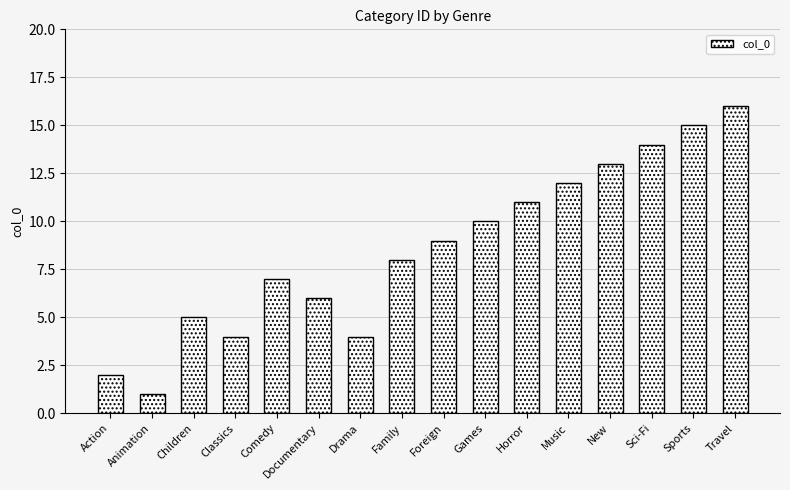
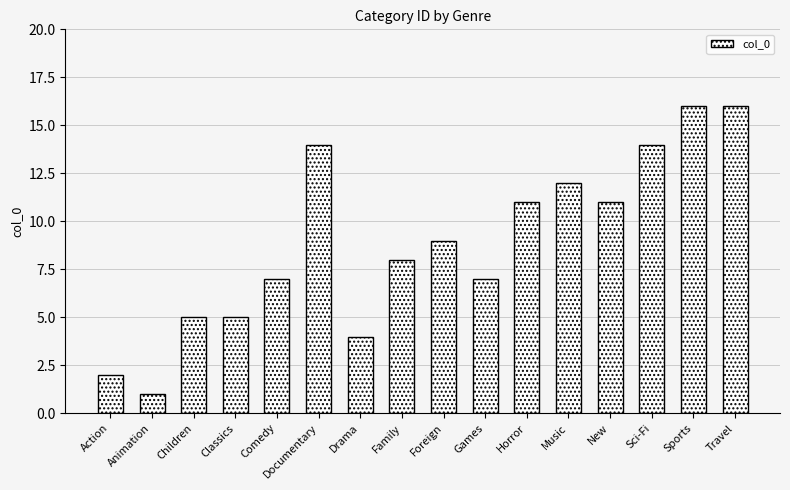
Classics: 4 -> 5
Documentary: 6 -> 14
Games: 10 -> 7
New: 13 -> 11
Sports: 15 -> 16
